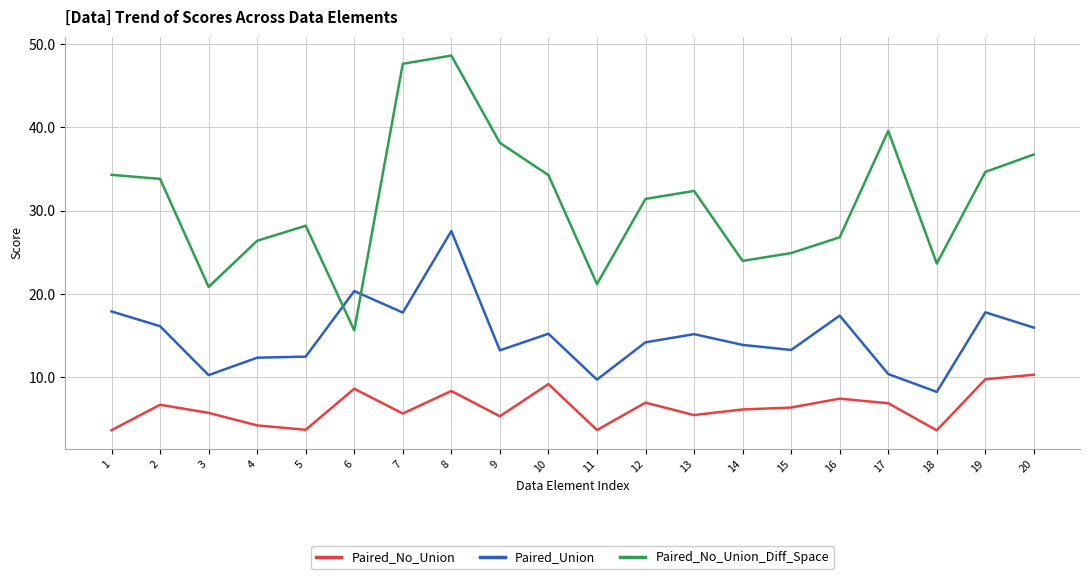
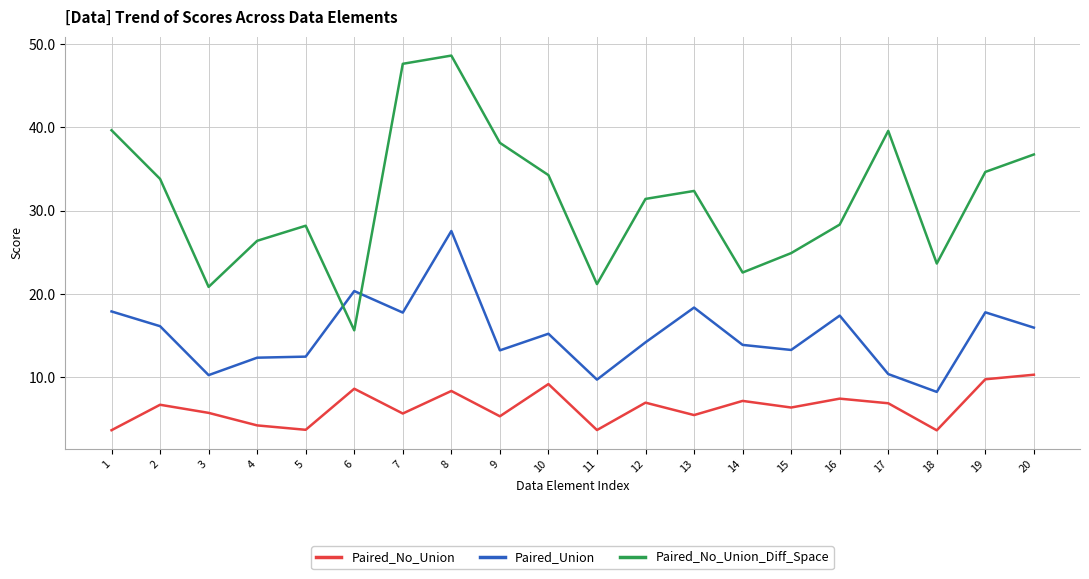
Paired_No_Union_Diff_Space, 1: 34 -> 40
Paired_Union, 13: 15 -> 18
Paired_No_Union, 14: 6 -> 7
Paired_No_Union_Diff_Space, 14: 24 -> 23
Paired_No_Union_Diff_Space, 16: 27 -> 28
